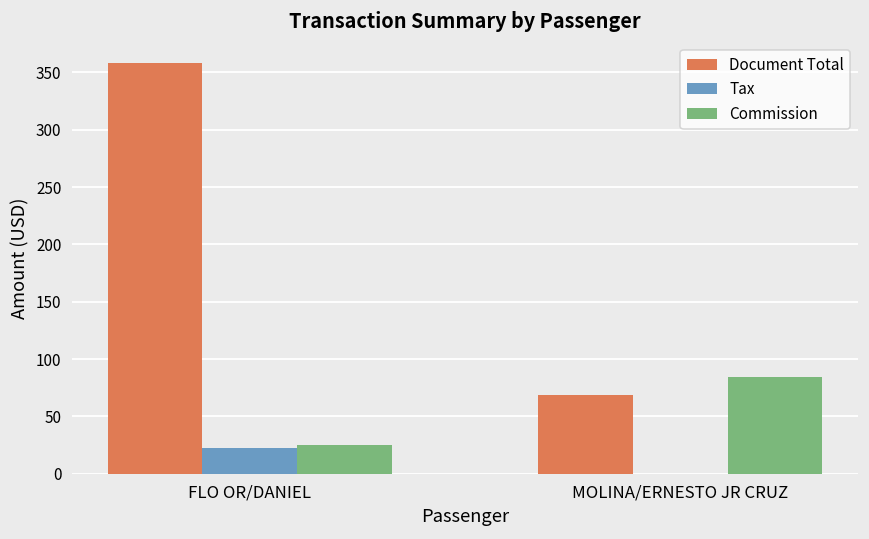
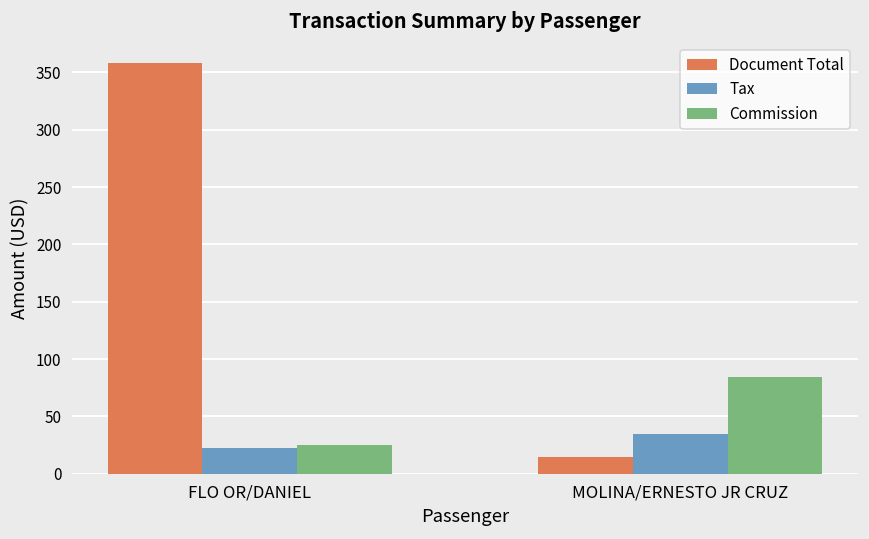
Document Total, MOLINA/ERNESTO JR CRUZ: 69 -> 15
Tax, MOLINA/ERNESTO JR CRUZ: 0 -> 35
